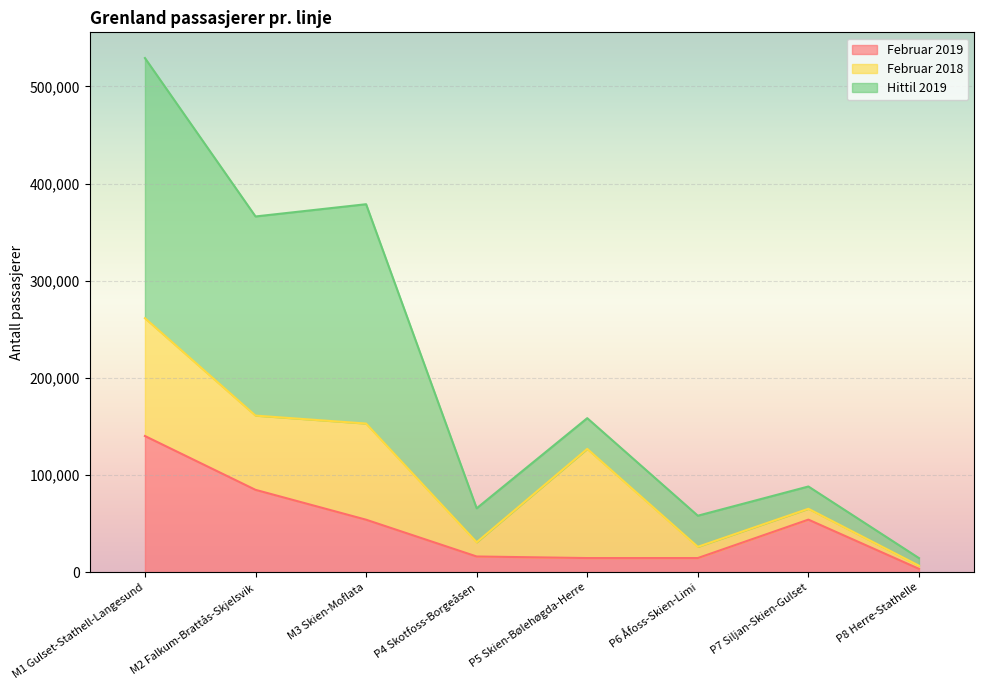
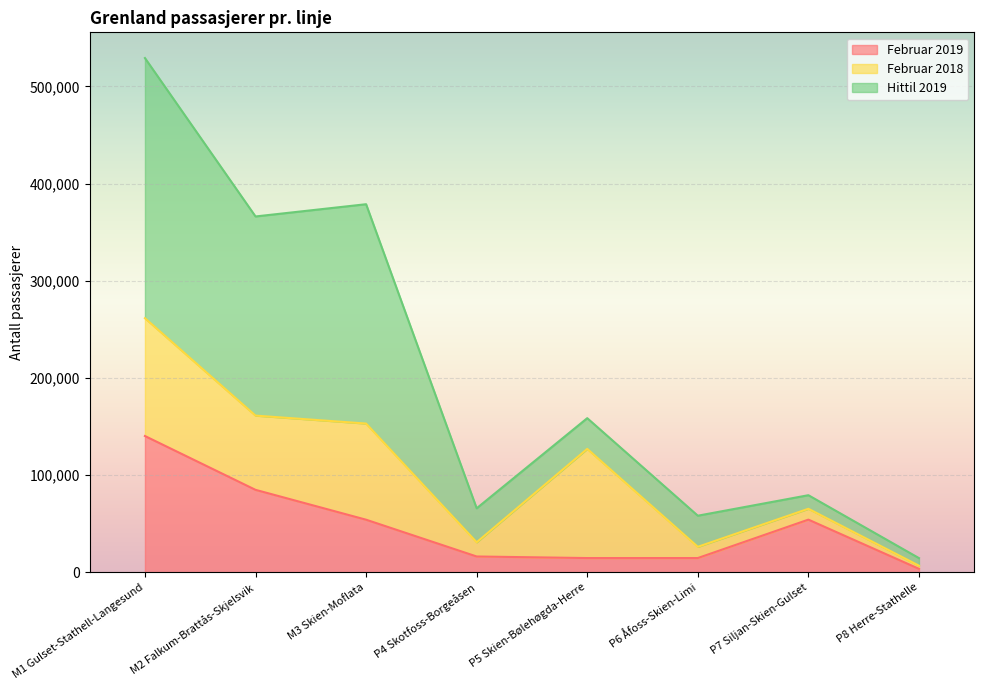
Hittil 2019, P7 Siljan-Skien-Gulset: 20,000 -> 10,000
